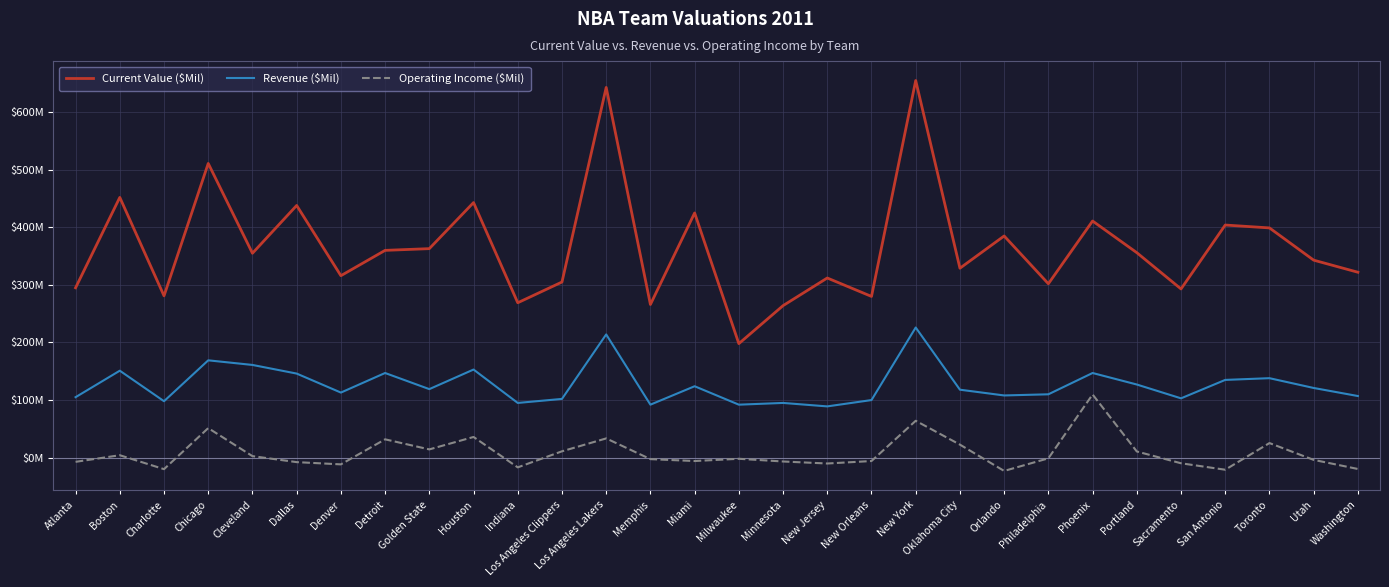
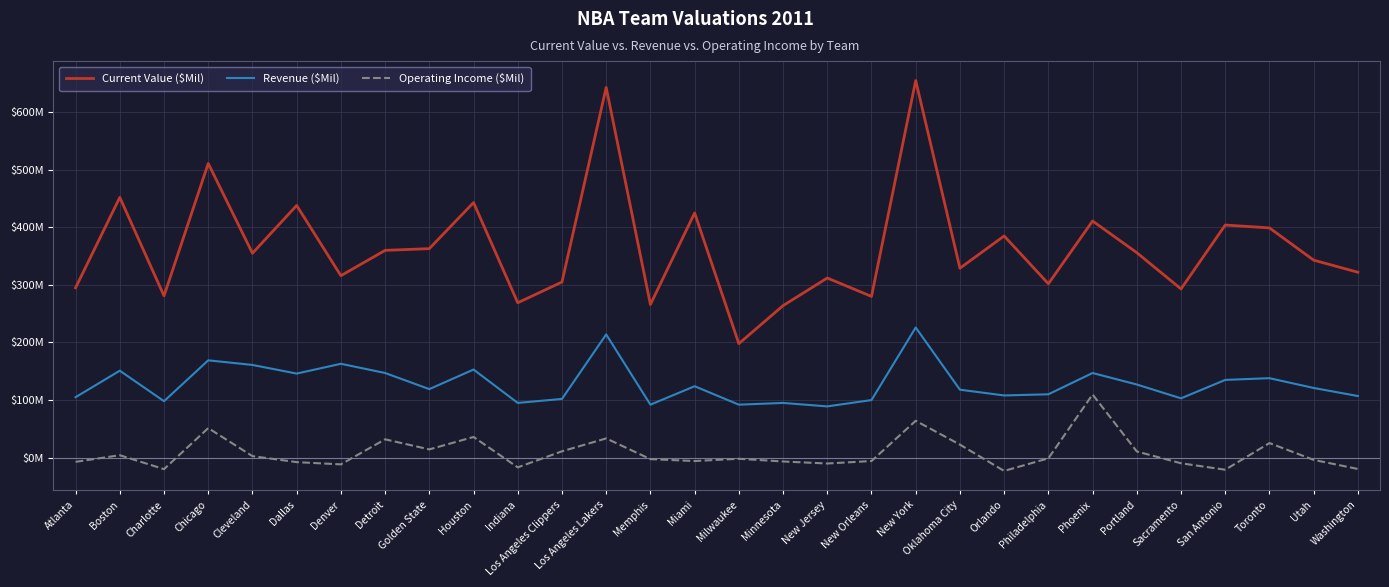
Revenue ($Mil), Denver: $110000000 -> $160000000
